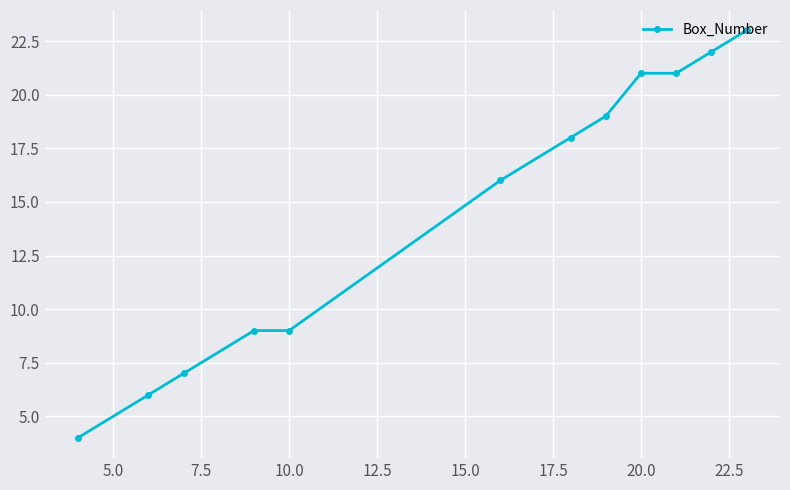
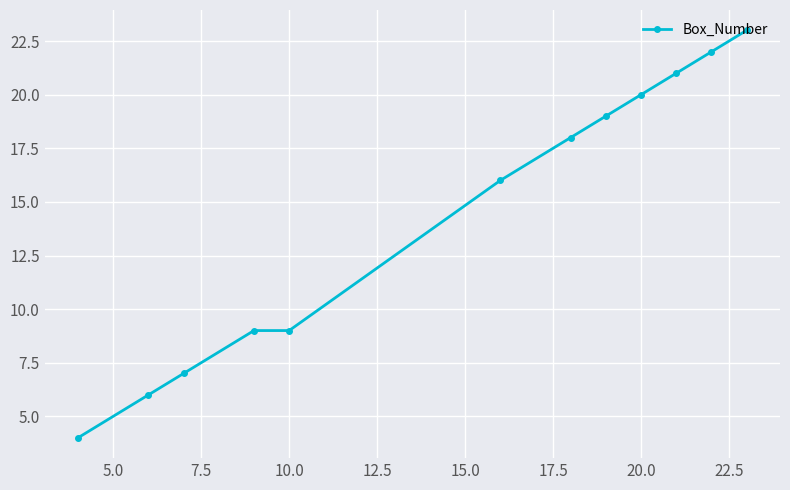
20.0: 21 -> 20
